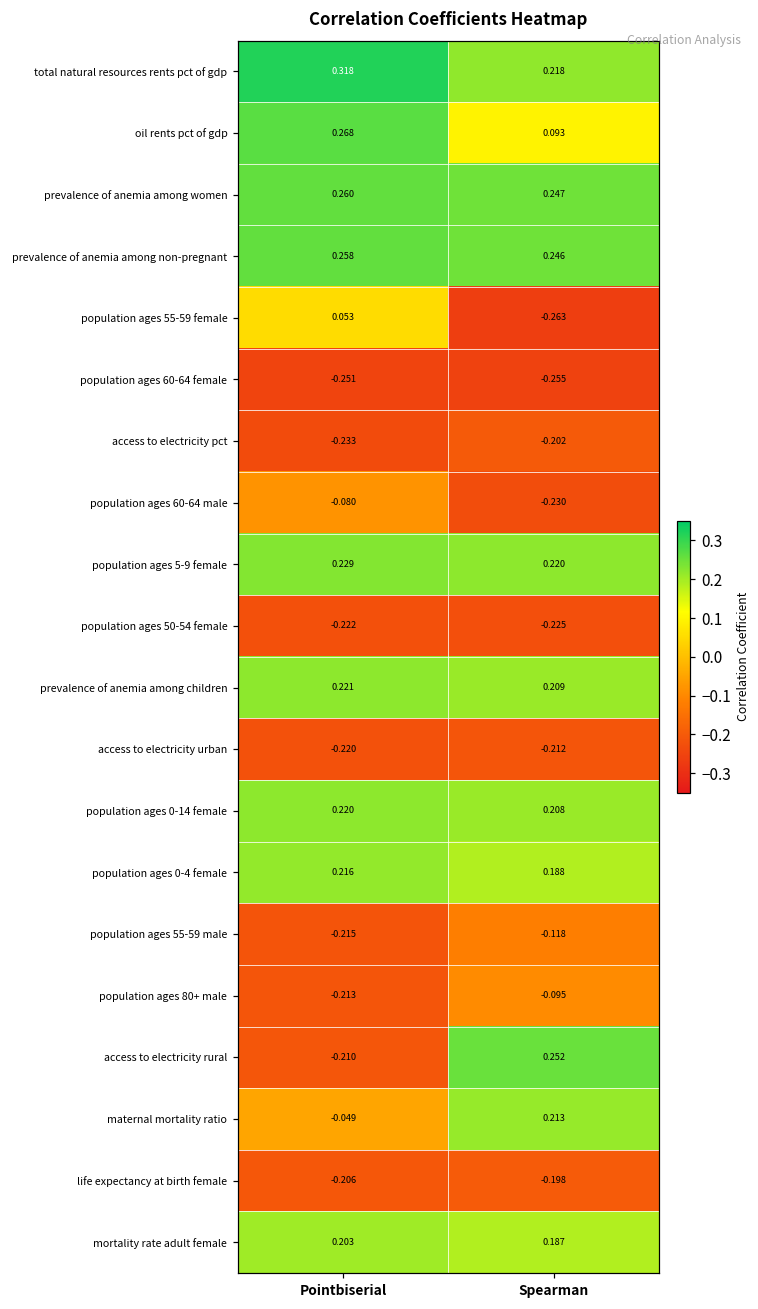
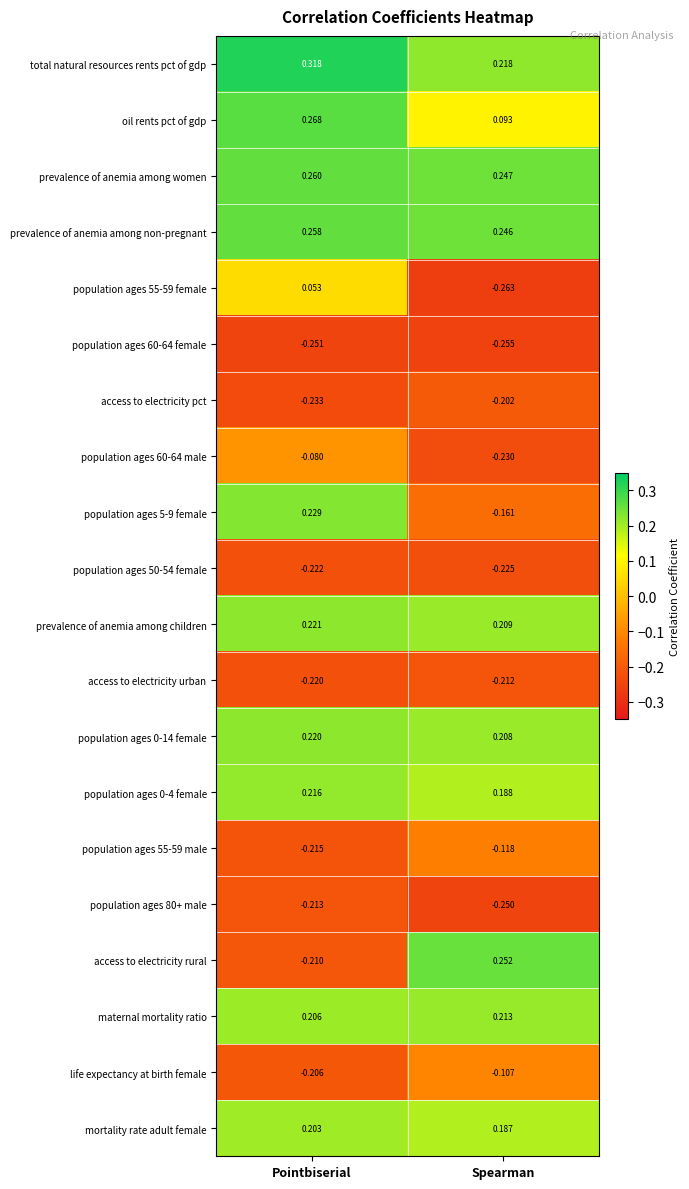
population ages 5-9 female, Spearman: 0.220 -> -0.161
population ages 80+ male, Spearman: -0.095 -> -0.250
maternal mortality ratio, Pointbiserial: -0.049 -> 0.206
life expectancy at birth female, Spearman: -0.198 -> -0.107
